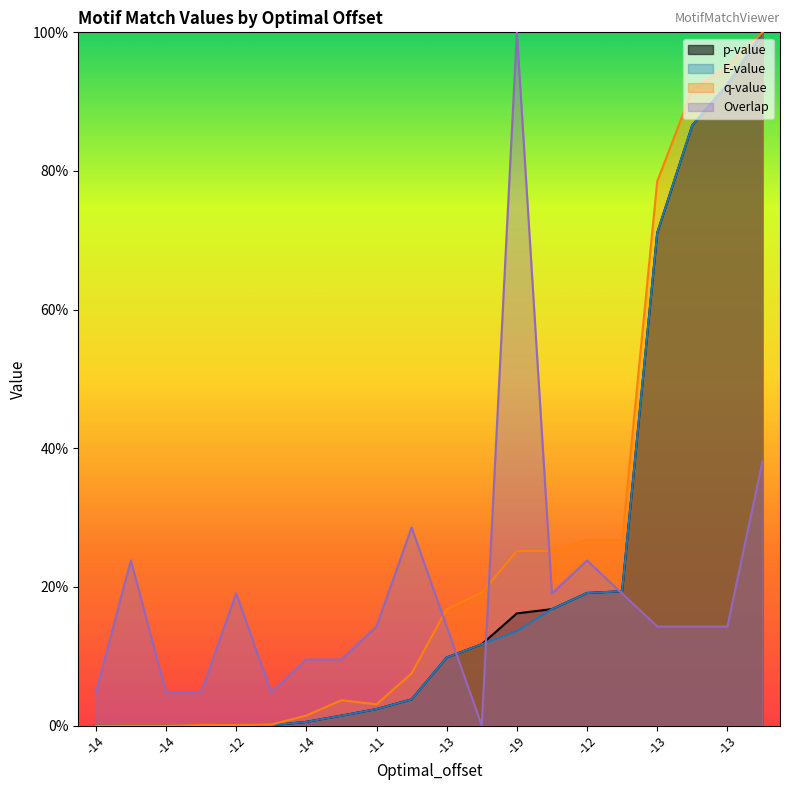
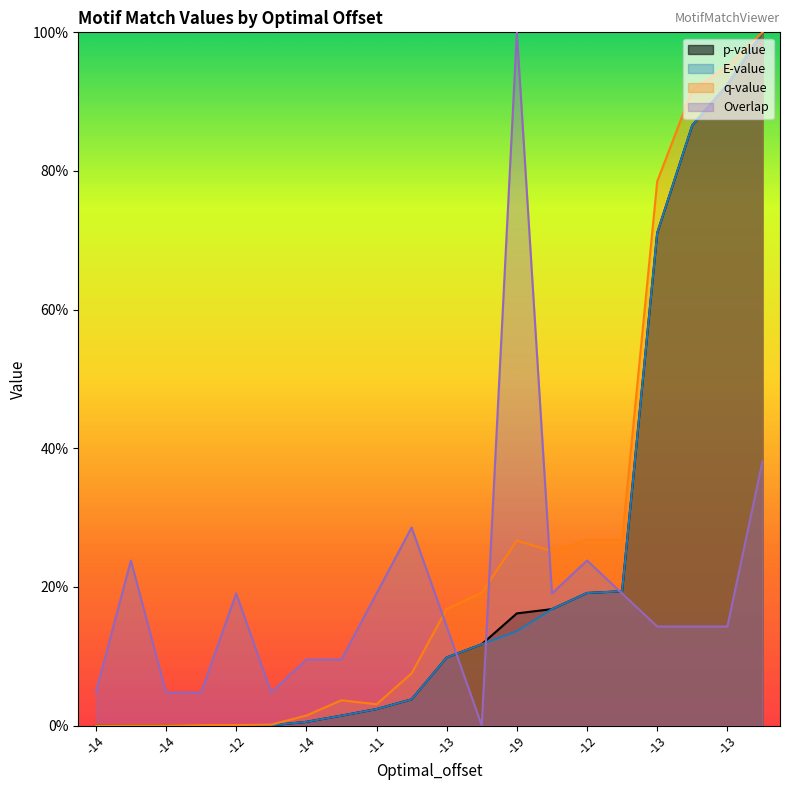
Overlap, -11: 14% -> 19%
q-value, -19: 25% -> 27%
